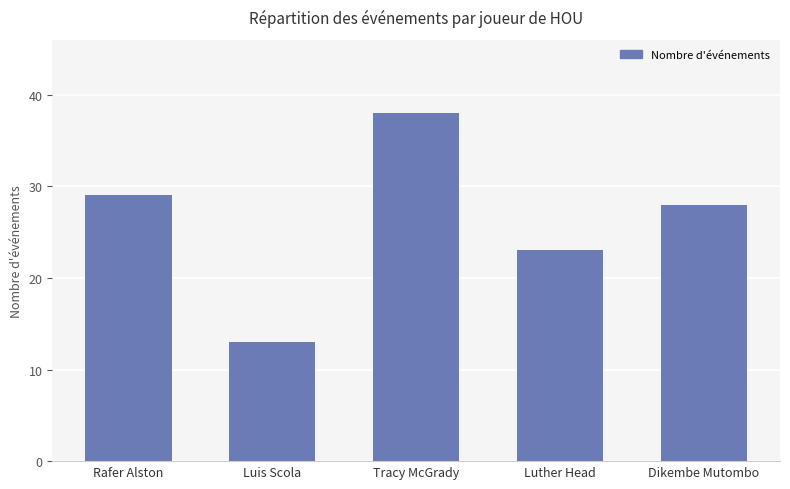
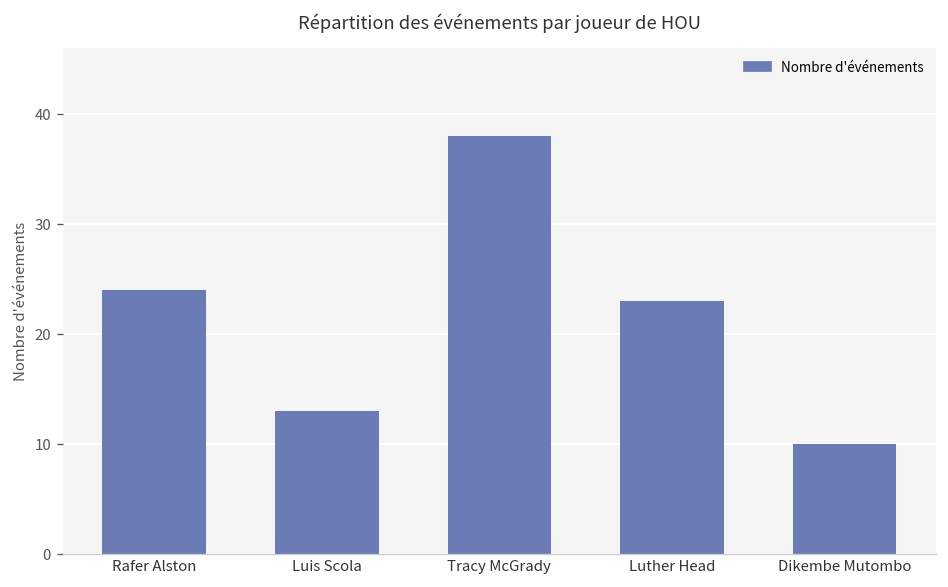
Rafer Alston: 29 -> 24
Dikembe Mutombo: 28 -> 10
